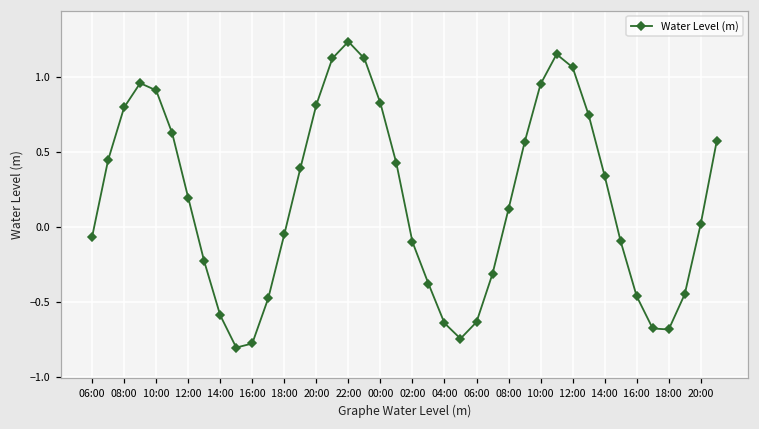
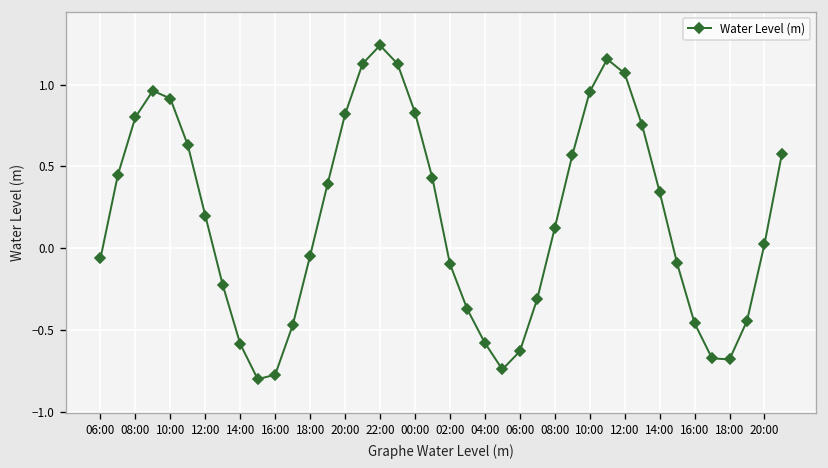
04:00: -0.64 -> -0.58
